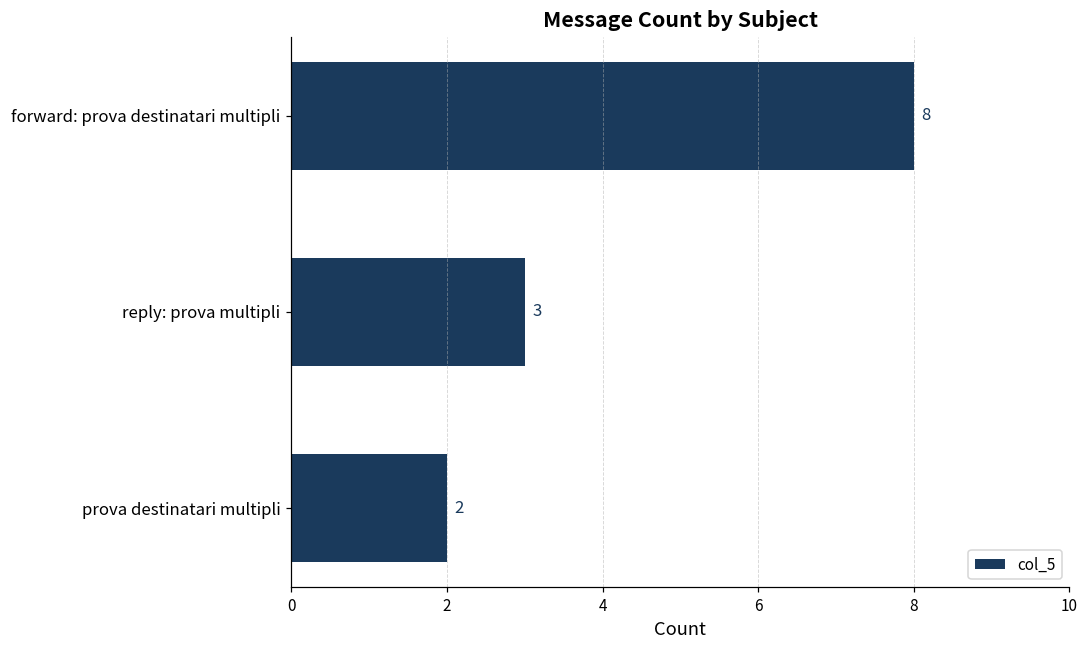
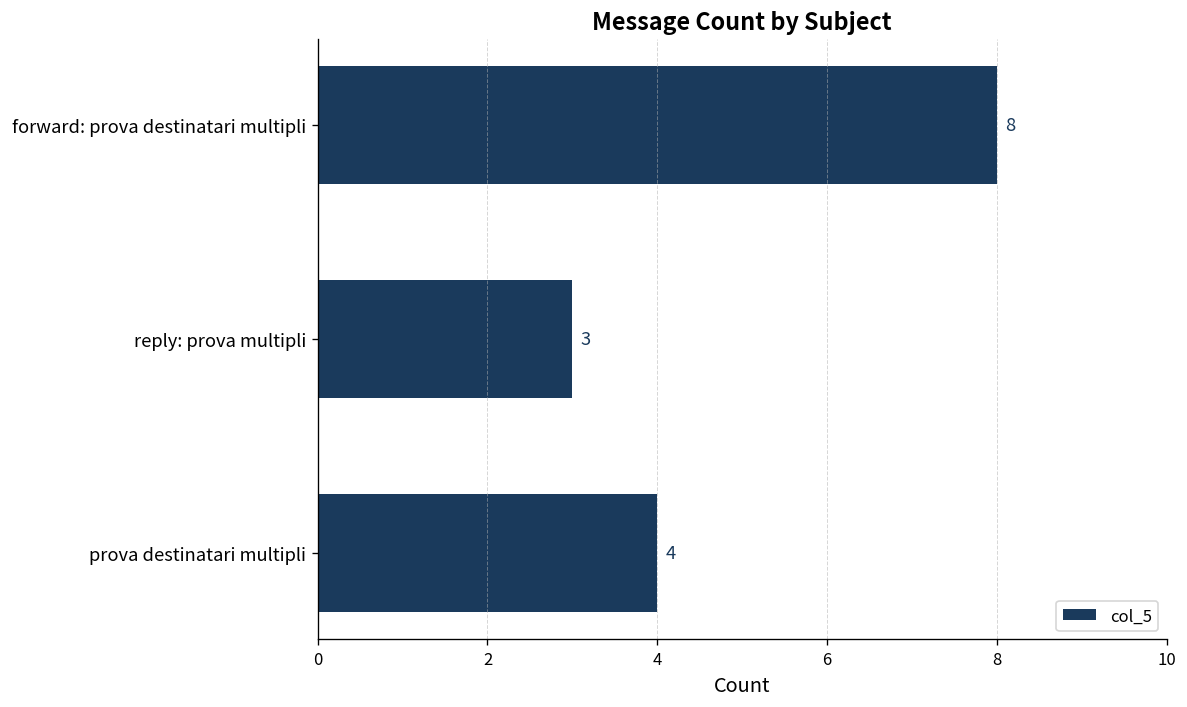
prova destinatari multipli: 2 -> 4
